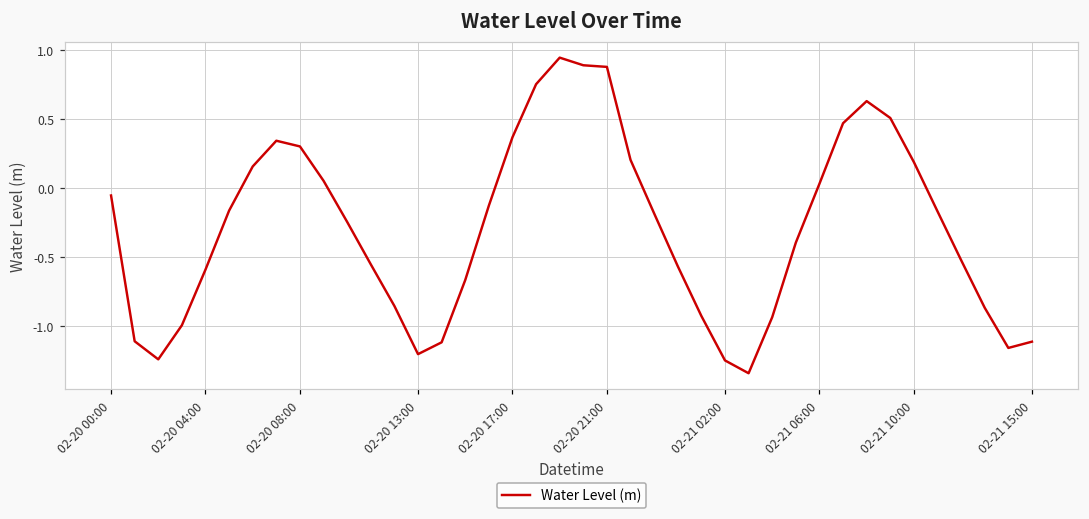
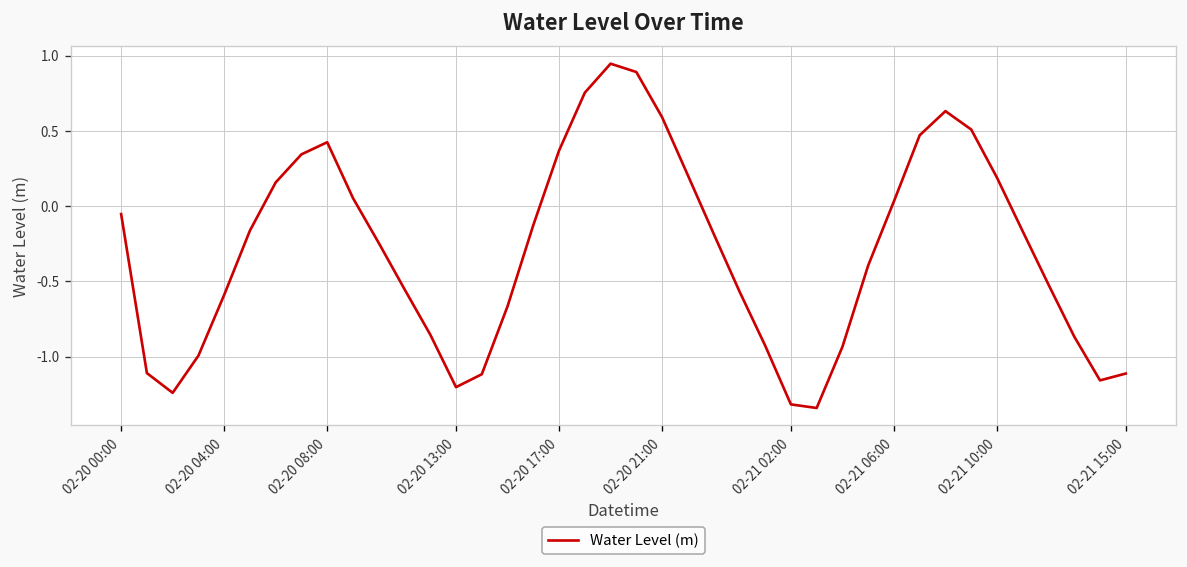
02-20 08:00: 0.30 -> 0.42
02-20 21:00: 0.88 -> 0.59
02-21 02:00: -1.25 -> -1.32
